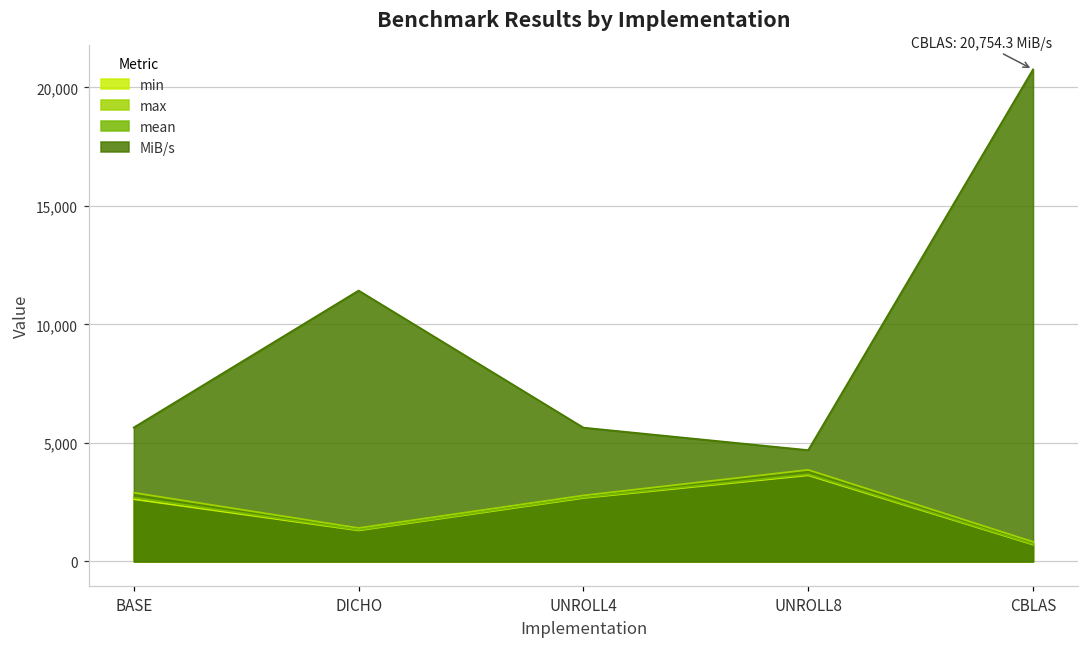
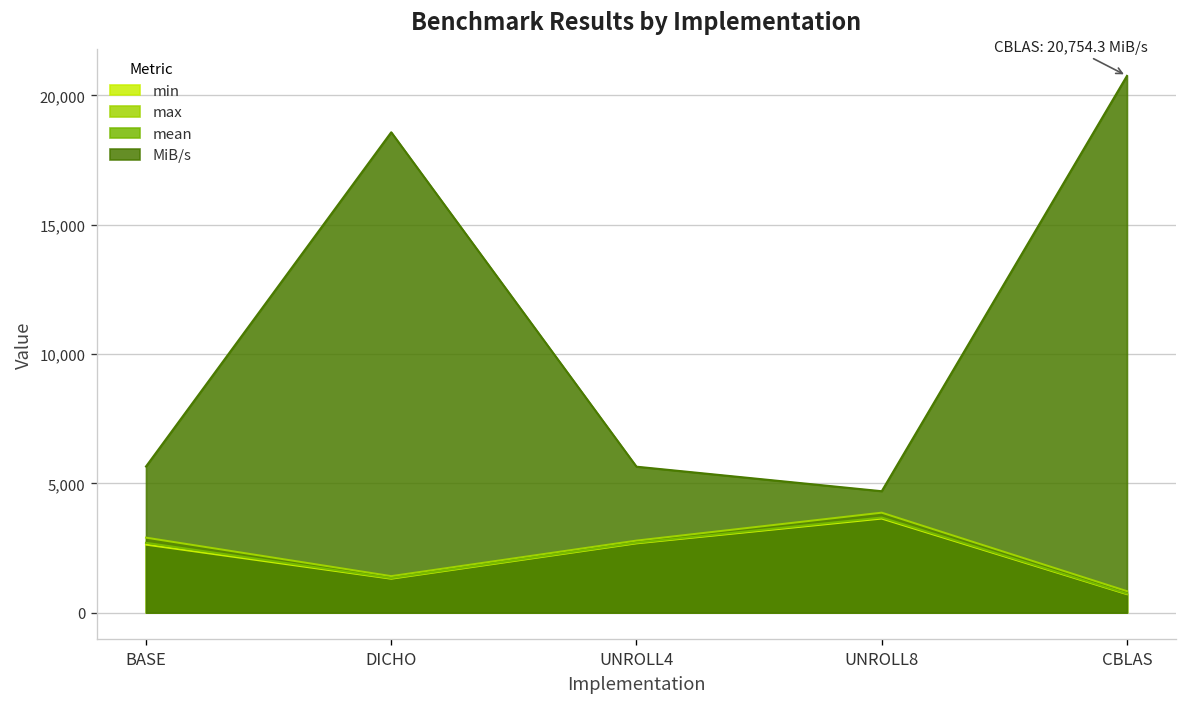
MiB/s, DICHO: 11,400 -> 18,600
